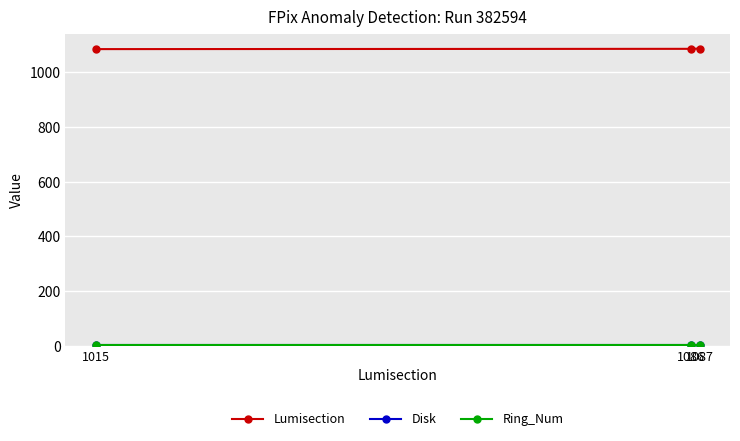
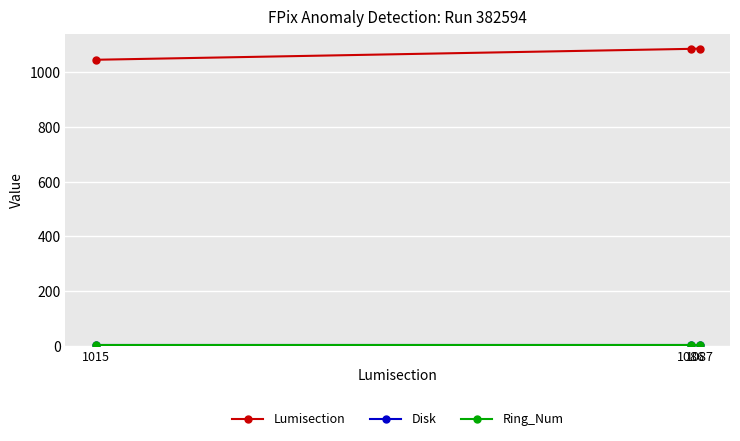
Lumisection, 1015: 1090 -> 1050
